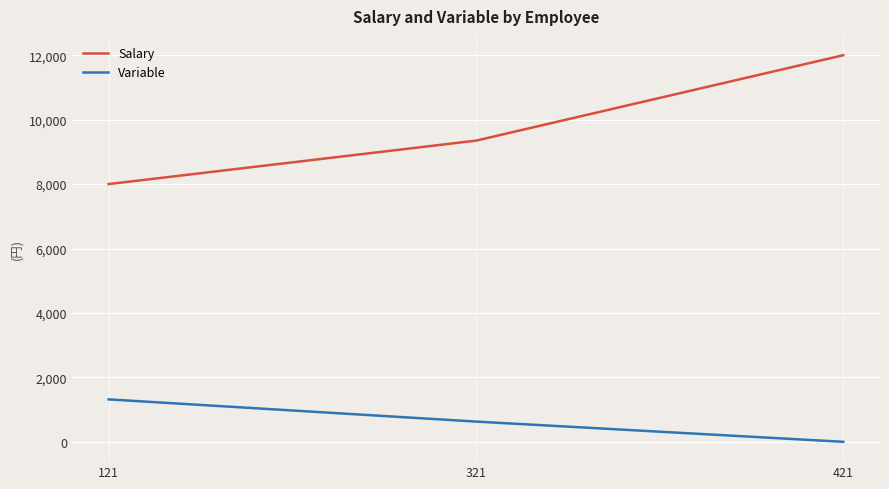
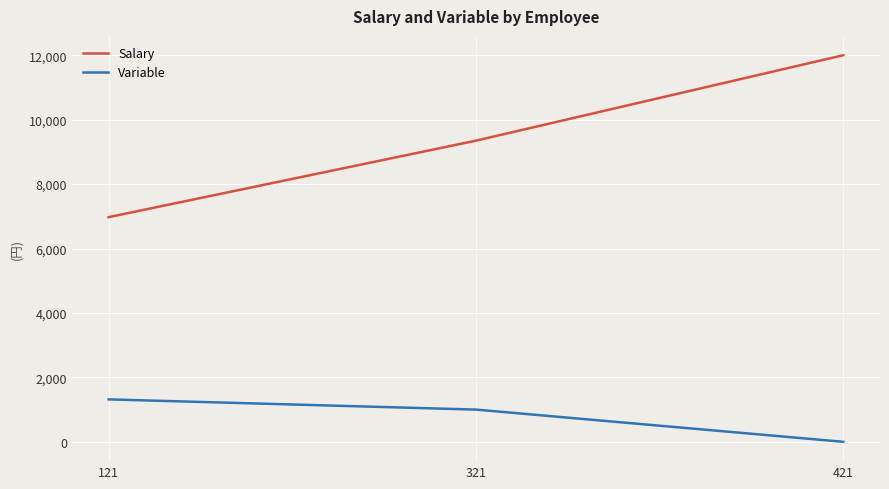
Salary, 121: 8,000 -> 7,000
Variable, 321: 600 -> 1,000
